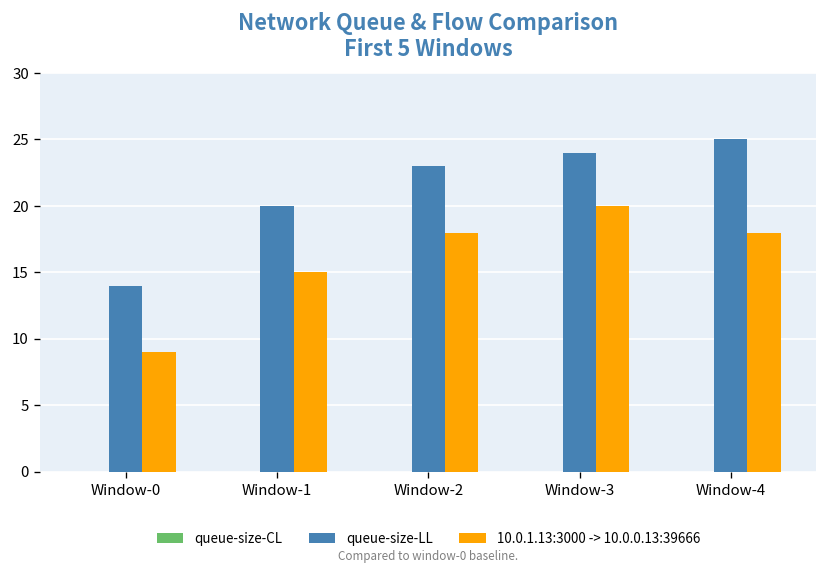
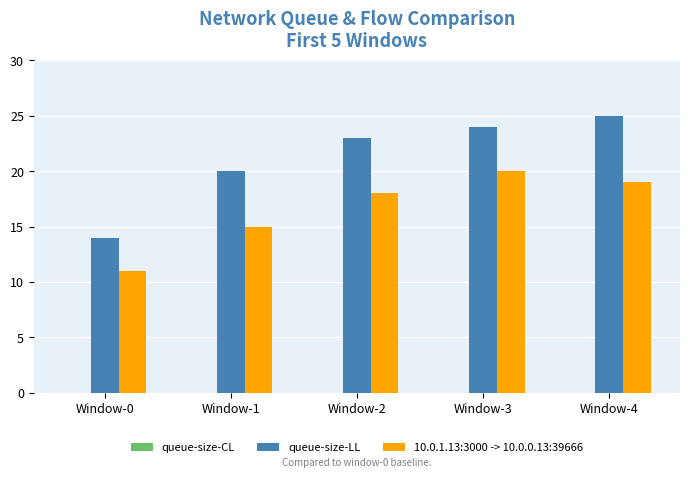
10.0.1.13:3000 -> 10.0.0.13:39666, Window-0: 9 -> 11
10.0.1.13:3000 -> 10.0.0.13:39666, Window-4: 18 -> 19
